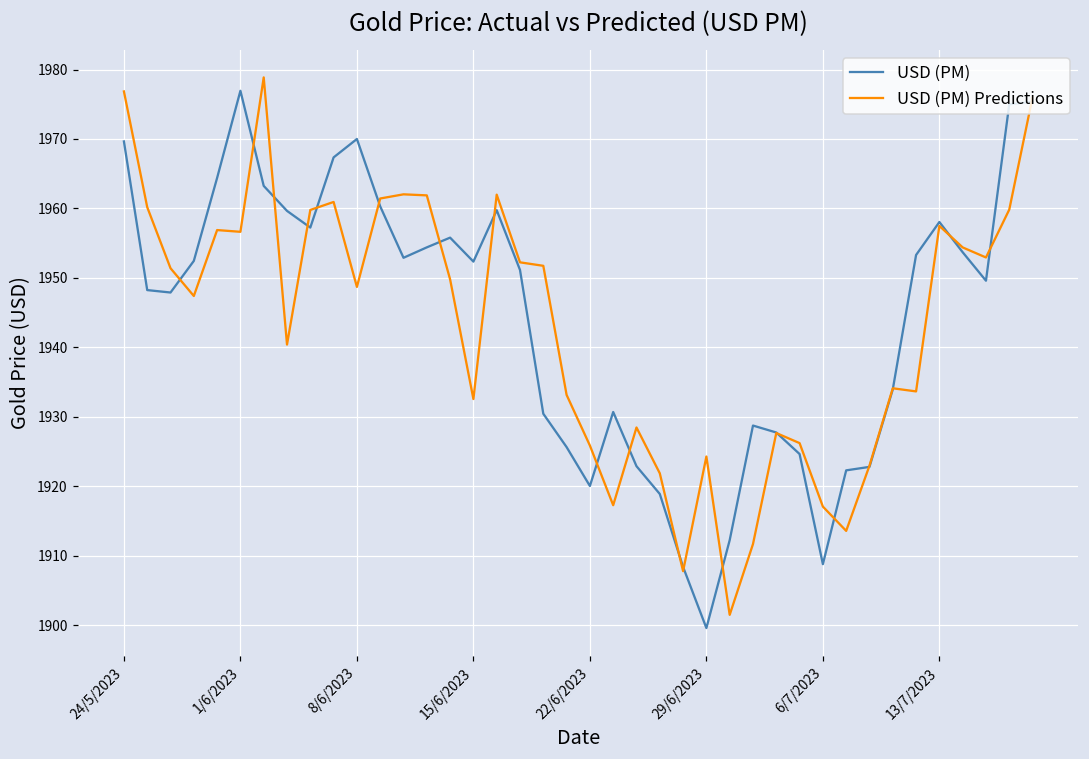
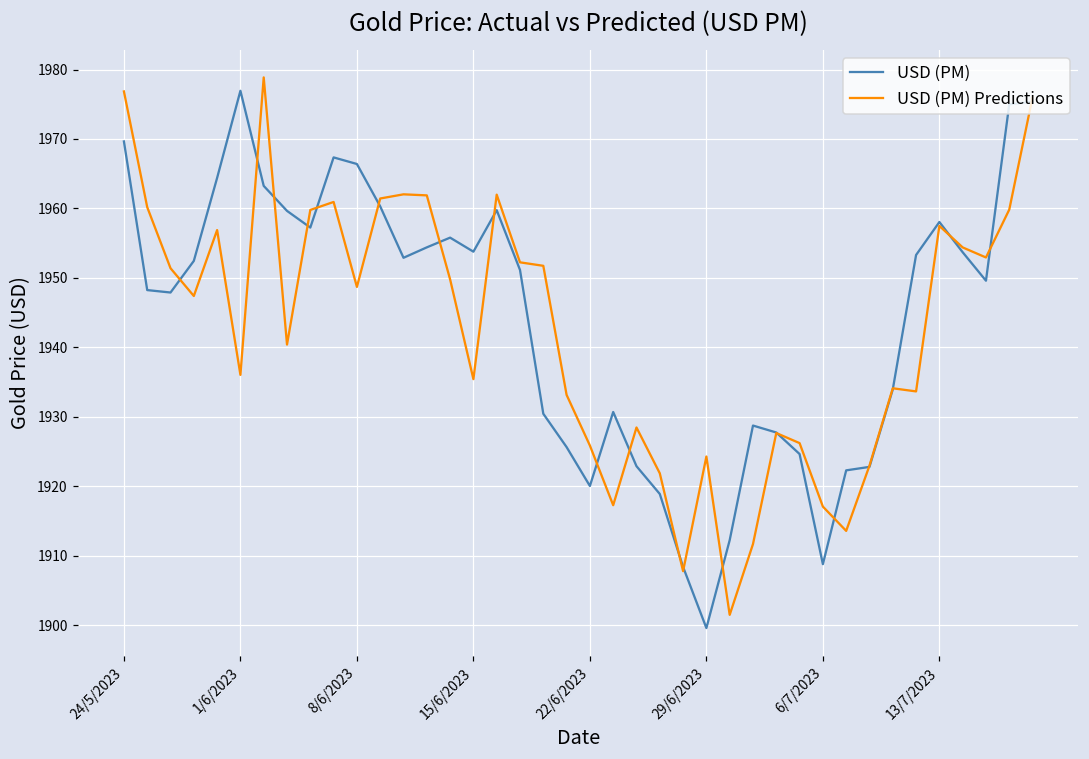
USD (PM) Predictions, 1/6/2023: 1957 -> 1936
USD (PM), 8/6/2023: 1970 -> 1966
USD (PM), 15/6/2023: 1952 -> 1954
USD (PM) Predictions, 15/6/2023: 1933 -> 1935
